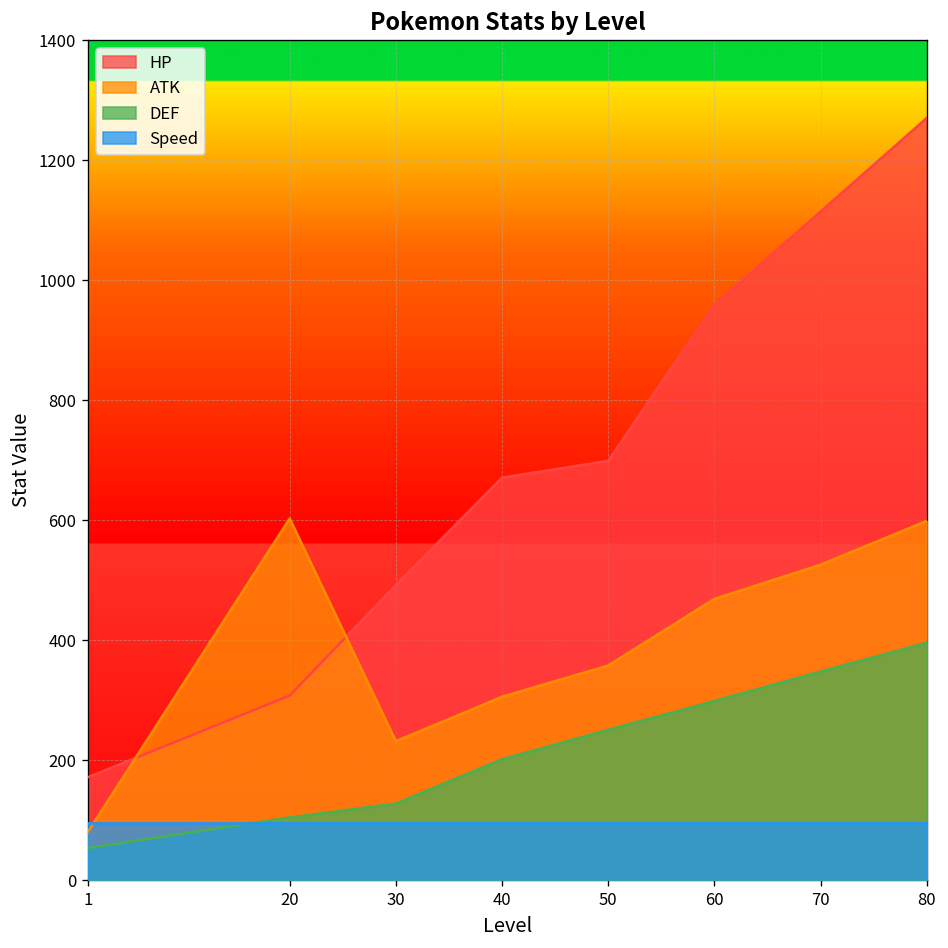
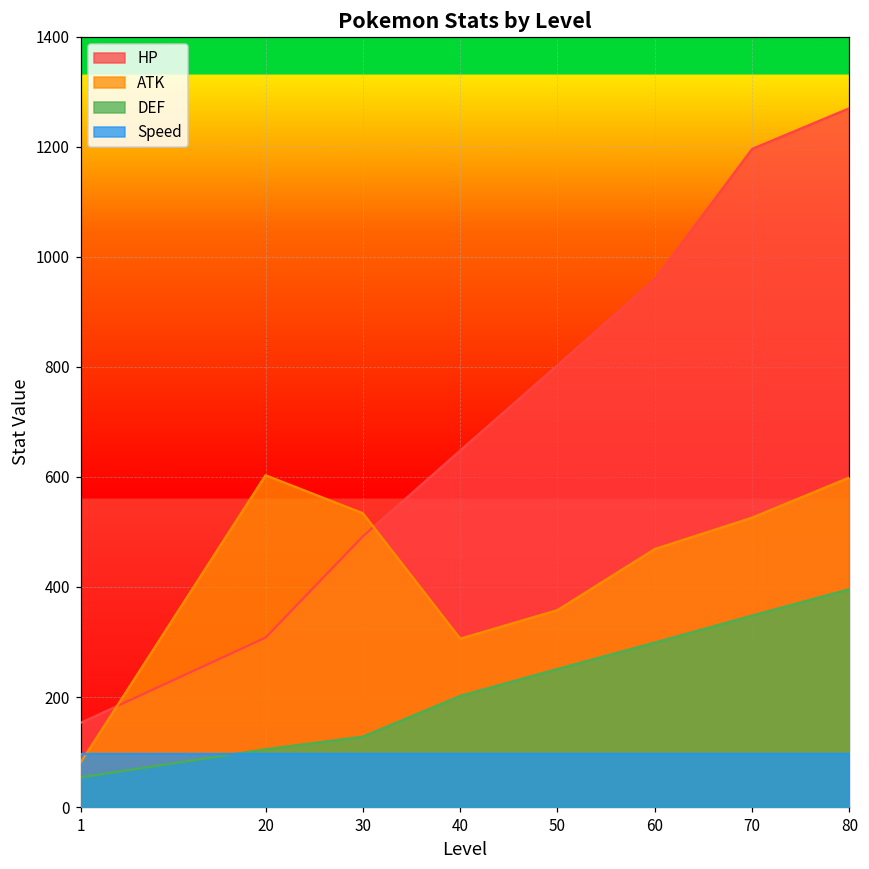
HP, 1: 170 -> 150
ATK, 30: 230 -> 530
HP, 40: 670 -> 650
HP, 50: 700 -> 800
HP, 70: 1110 -> 1200
